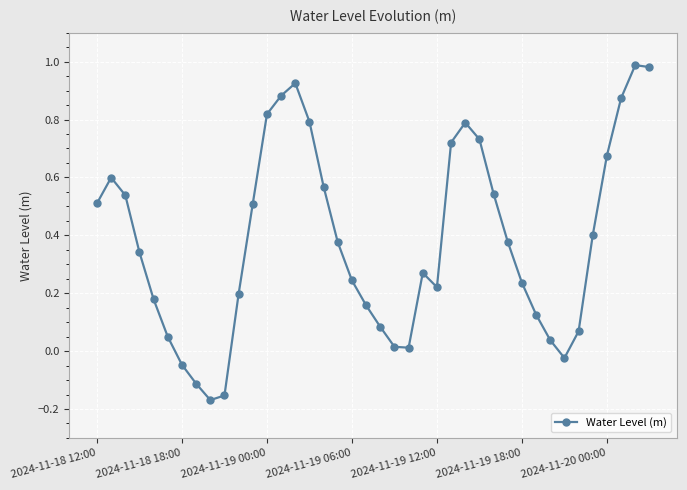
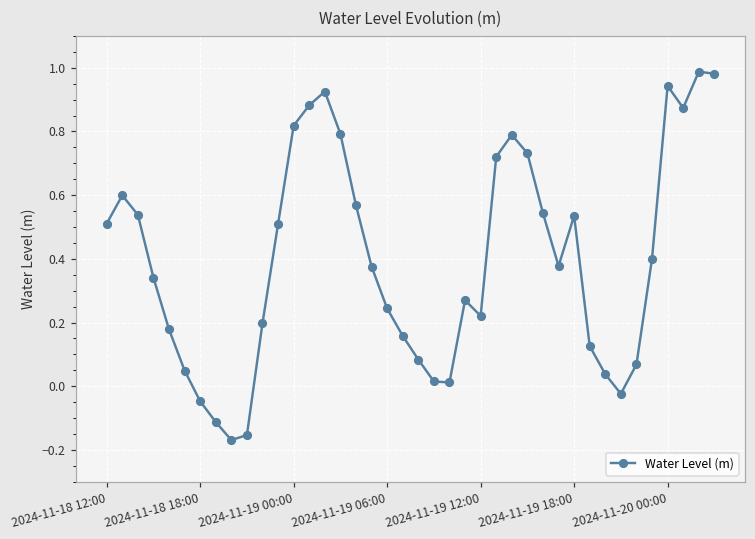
2024-11-19 18:00: 0.24 -> 0.54
2024-11-20 00:00: 0.68 -> 0.94
